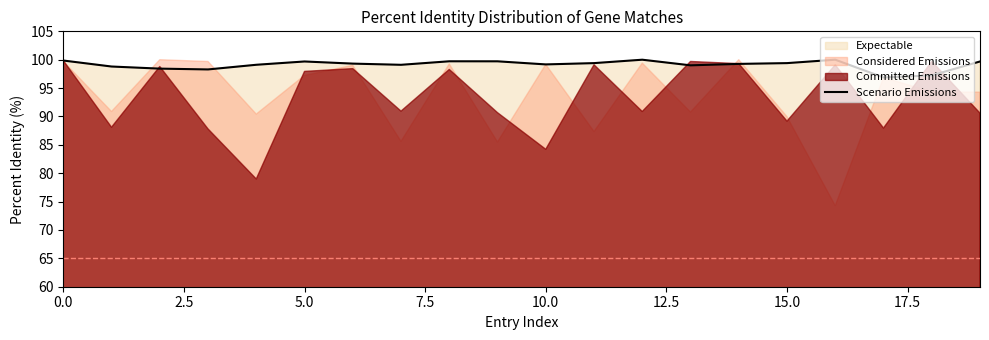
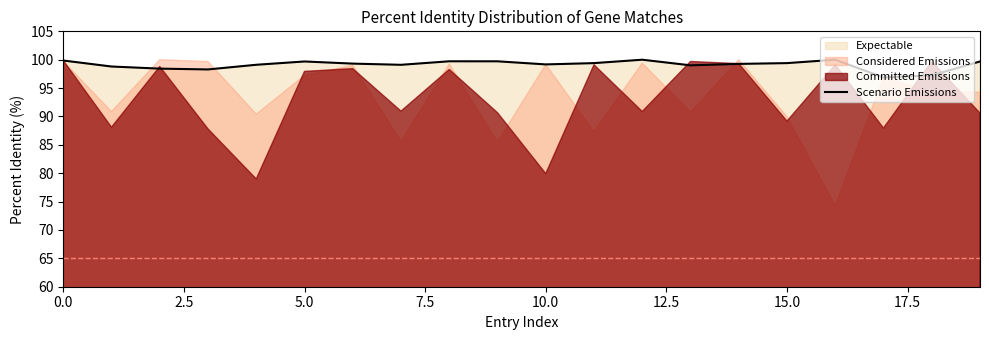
Committed Emissions, 10.0: 84 -> 80
